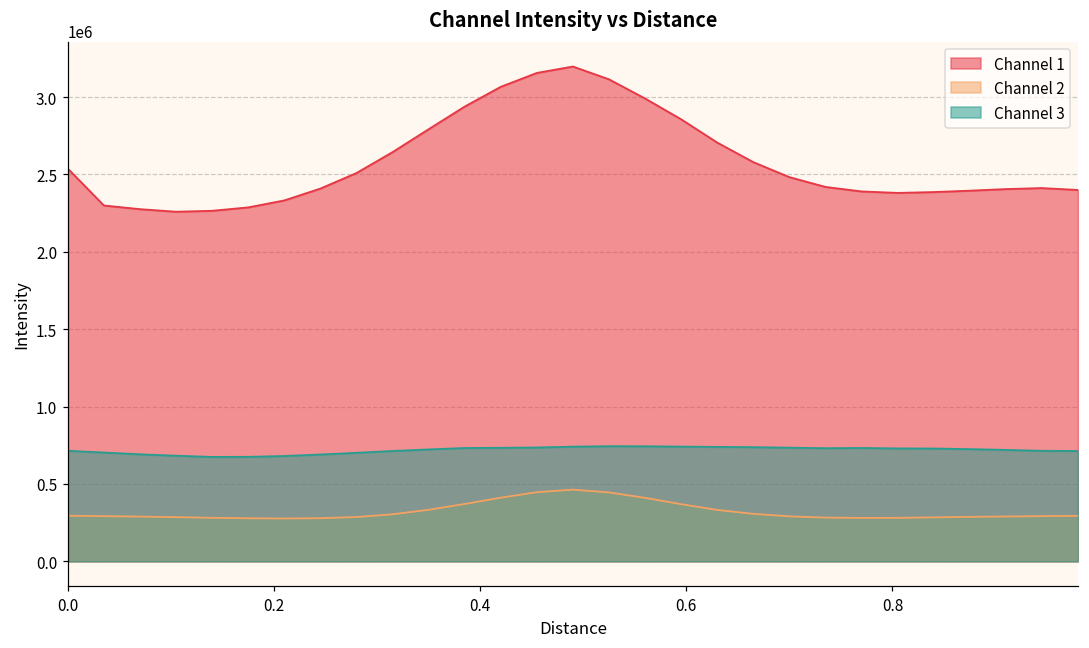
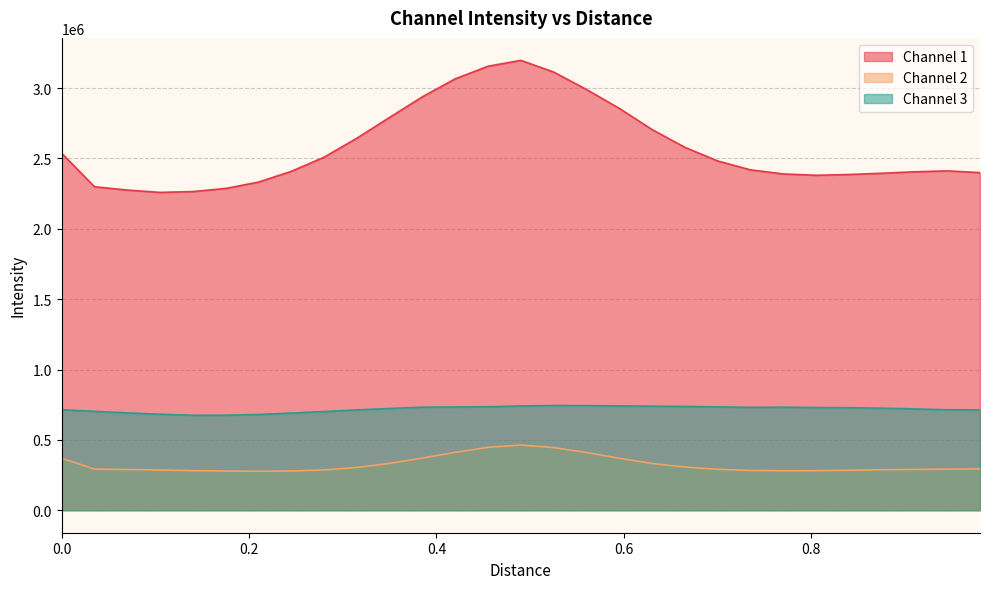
Channel 2, 0.0: 290000 -> 370000
